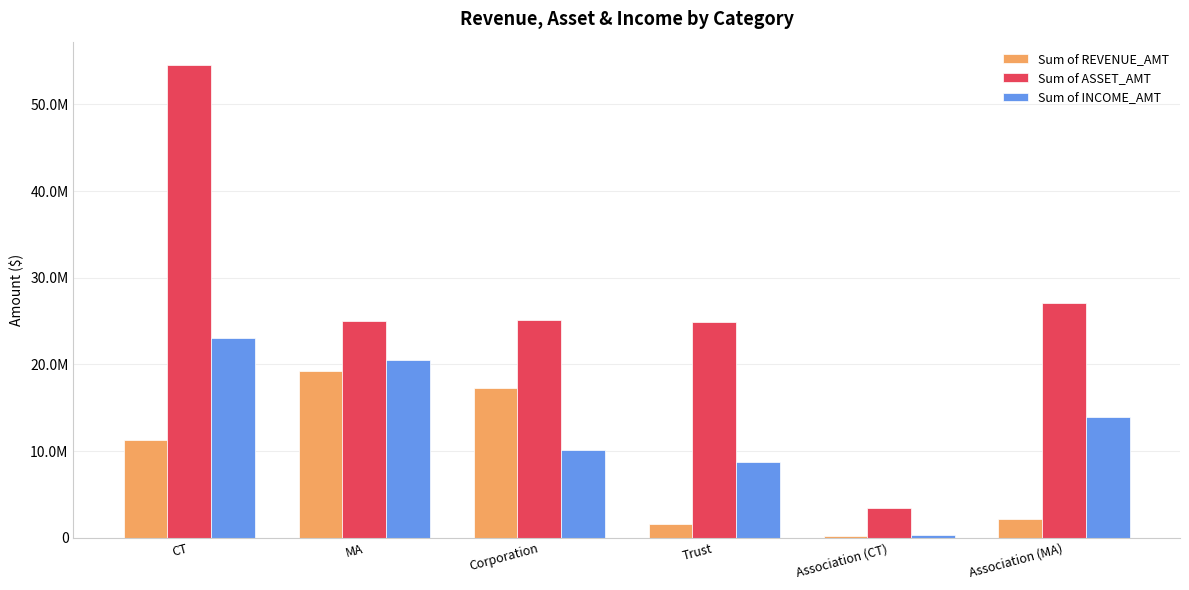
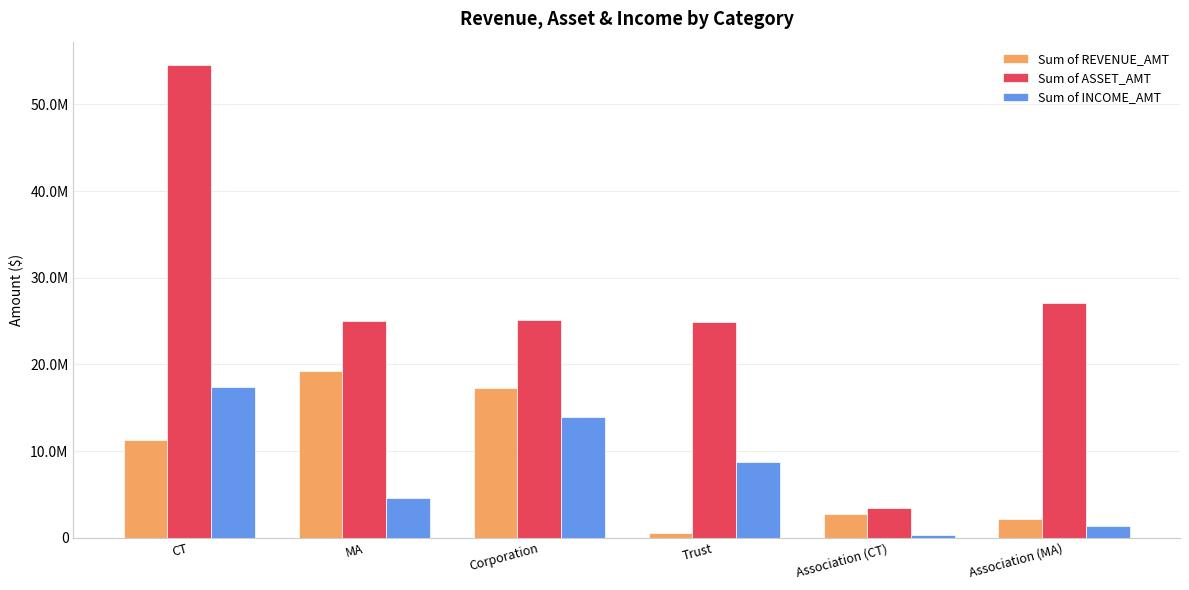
Sum of INCOME_AMT, CT: 23000000 -> 17000000
Sum of INCOME_AMT, MA: 21000000 -> 5000000
Sum of INCOME_AMT, Corporation: 10000000 -> 14000000
Sum of REVENUE_AMT, Trust: 2000000 -> 1000000
Sum of REVENUE_AMT, Association (CT): 0 -> 3000000
Sum of INCOME_AMT, Association (MA): 14000000 -> 1000000
